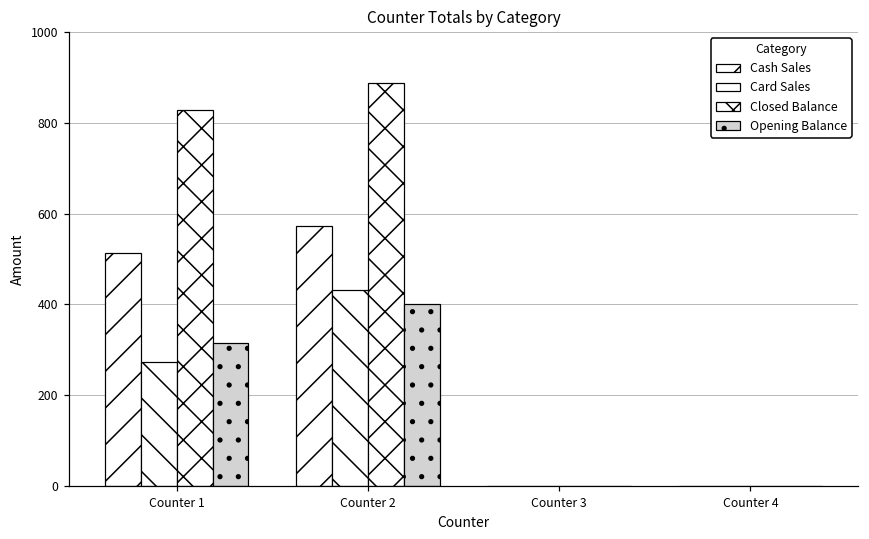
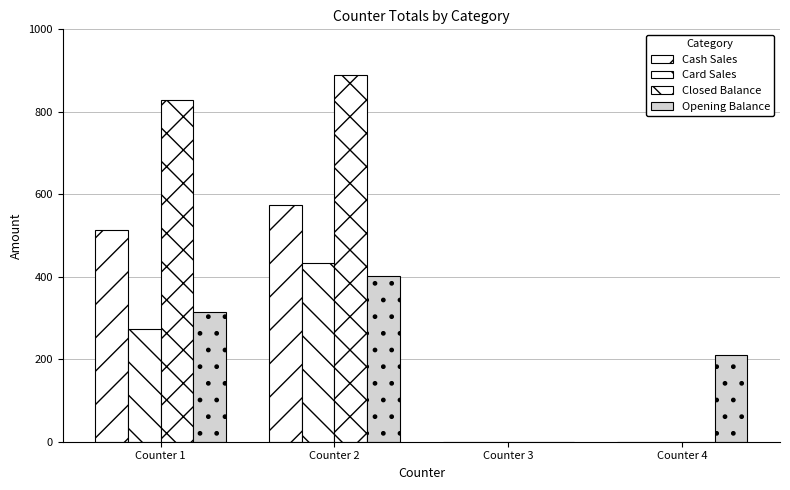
Opening Balance, Counter 4: 0 -> 210
